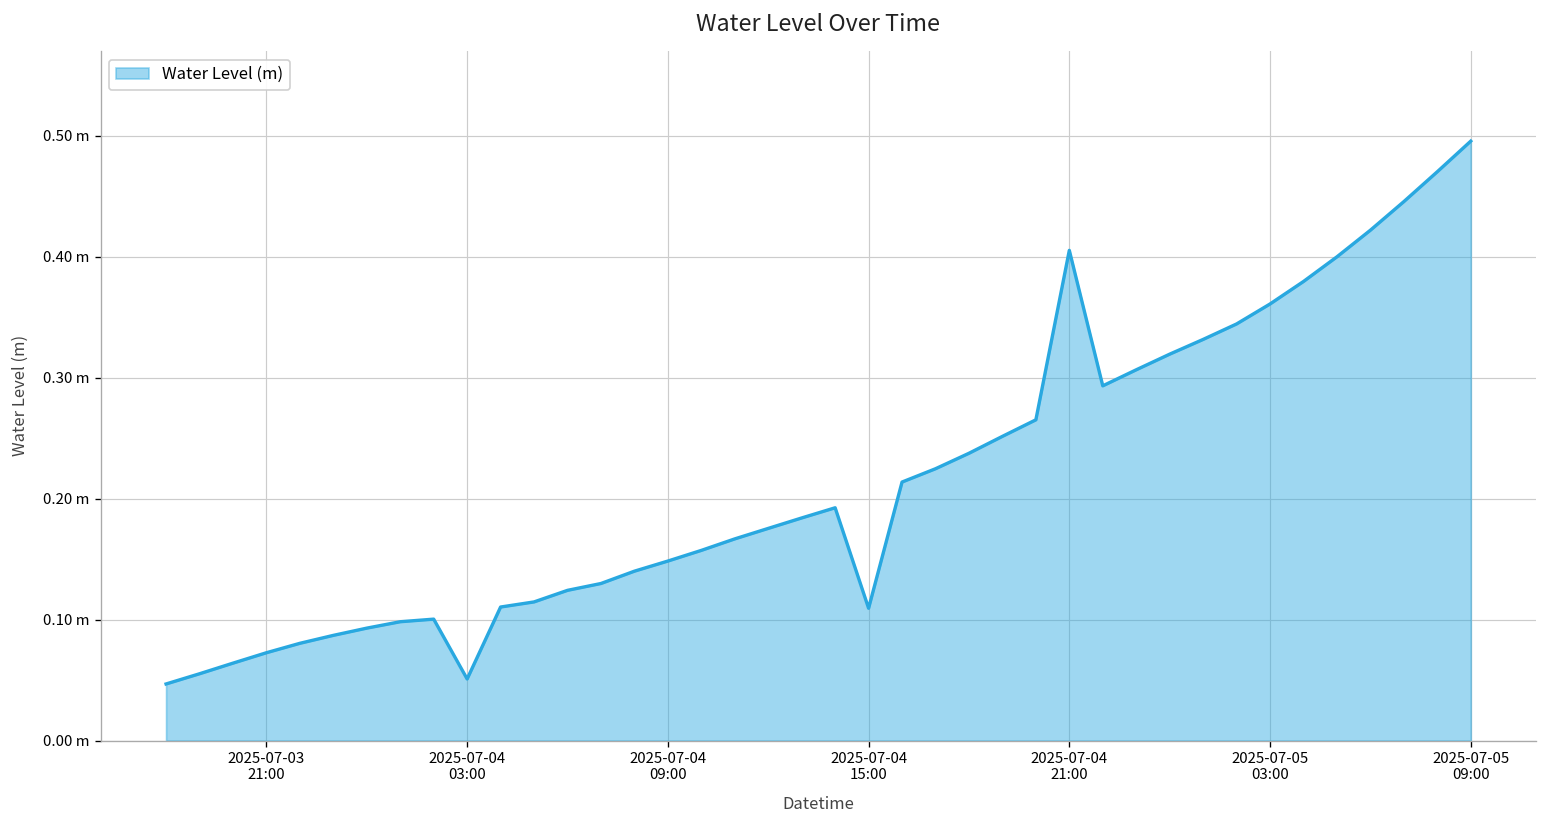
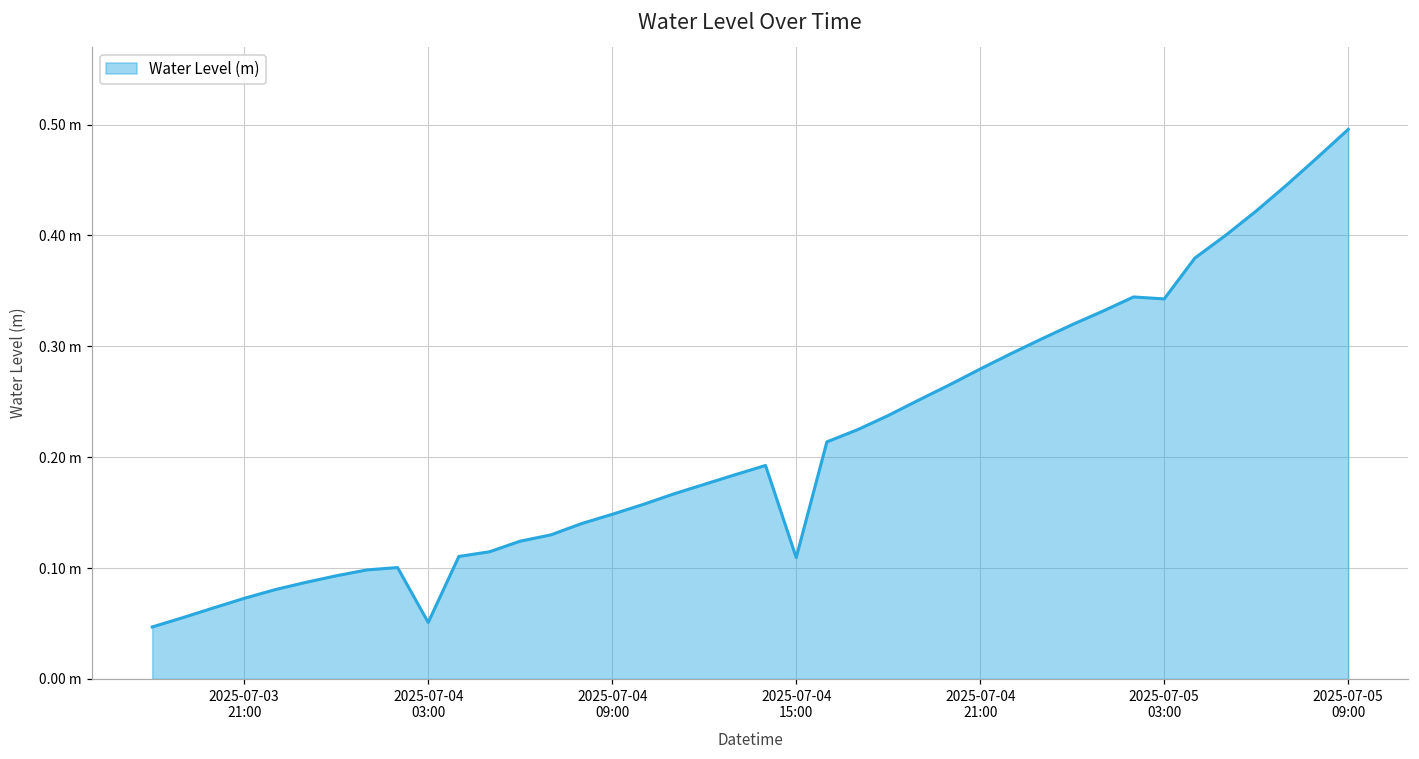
2025-07-04 21:00: 0.405 m -> 0.280 m
2025-07-05 03:00: 0.361 m -> 0.343 m
